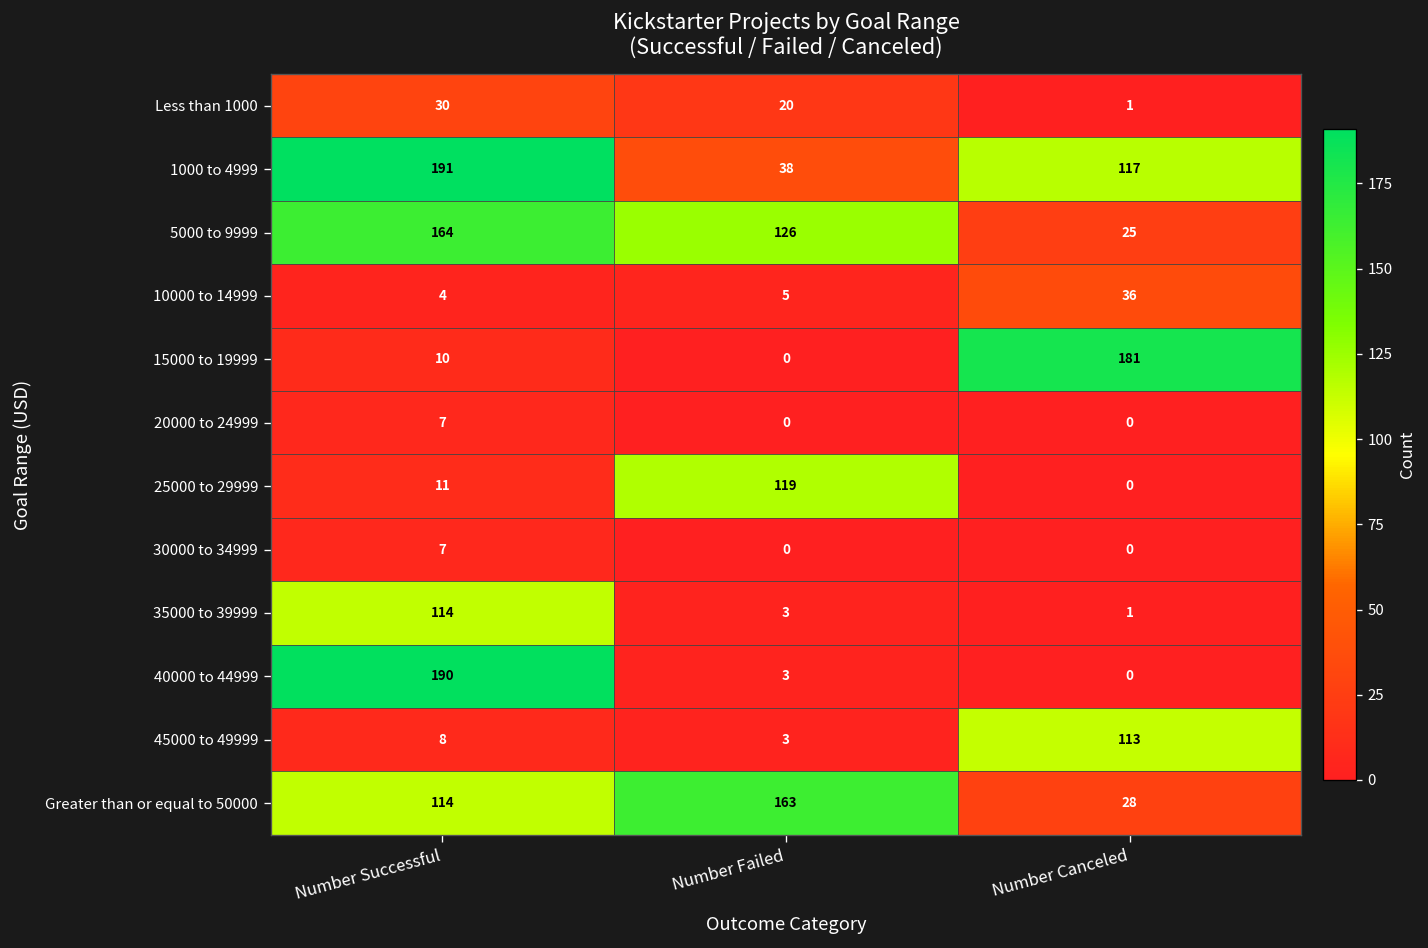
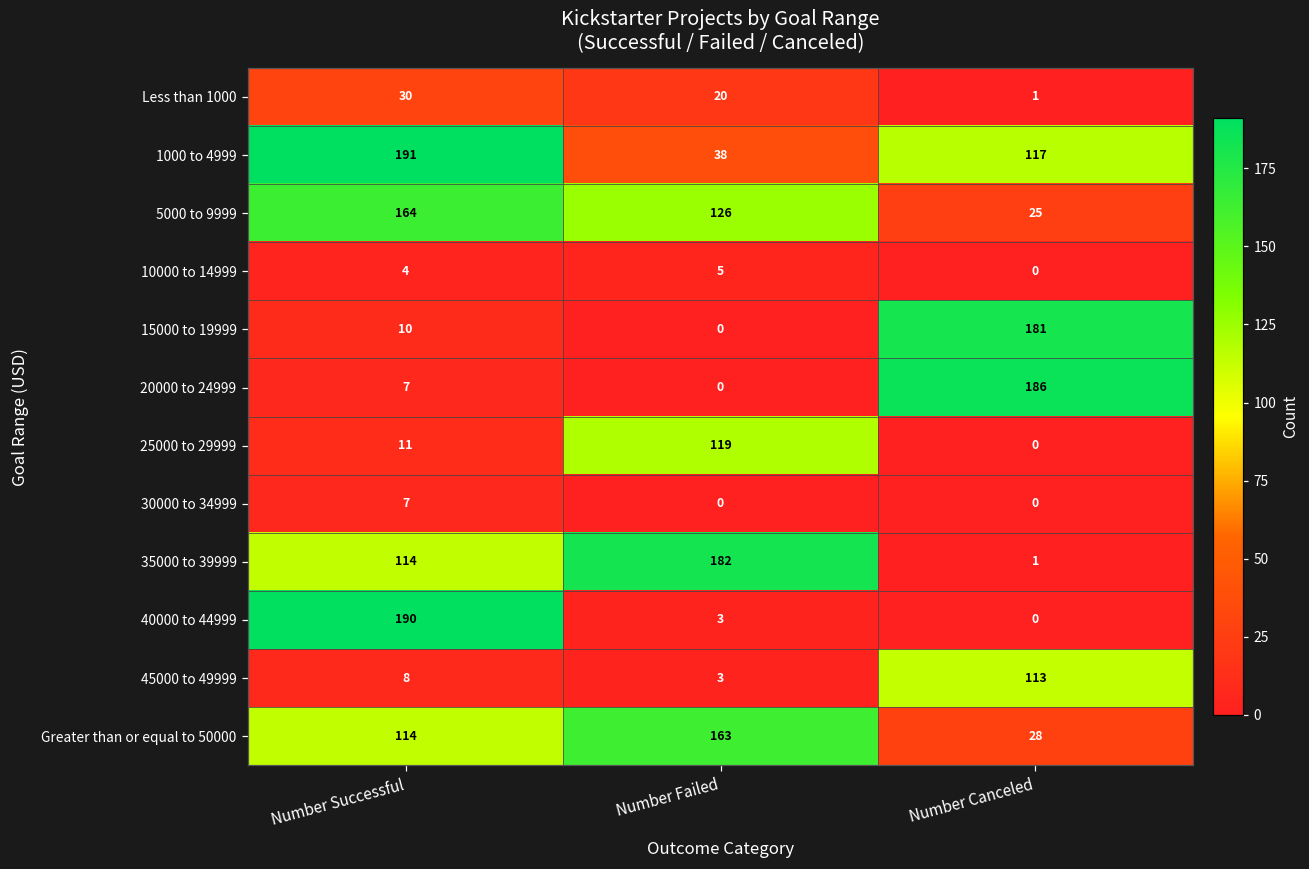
10000 to 14999, Number Canceled: 36 -> 0
20000 to 24999, Number Canceled: 0 -> 186
35000 to 39999, Number Failed: 3 -> 182
